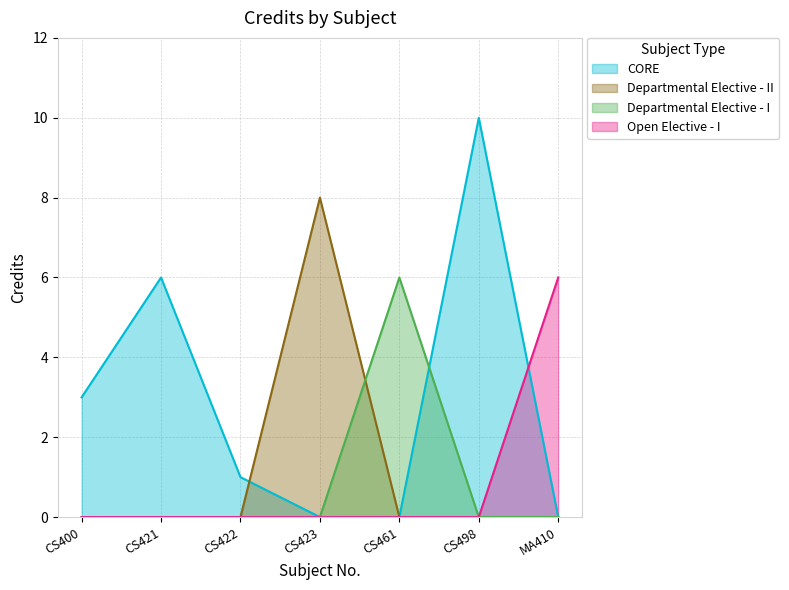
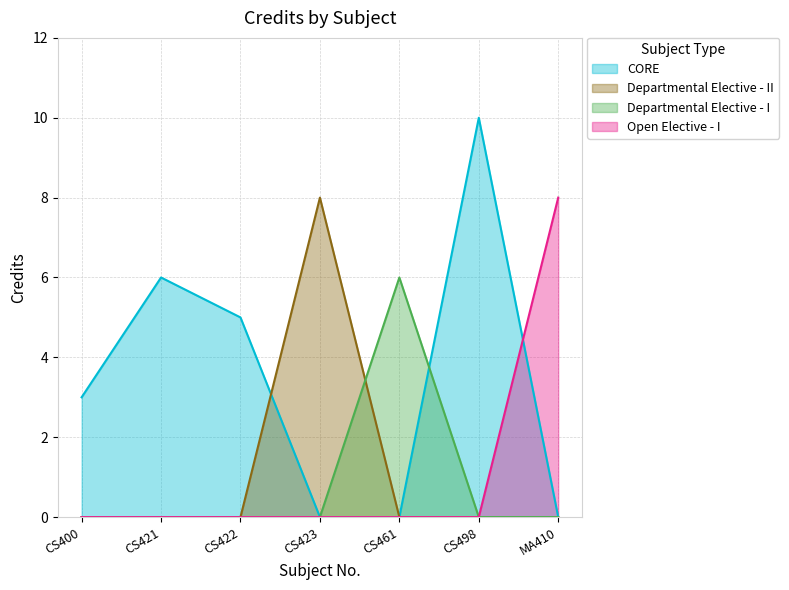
CORE, CS422: 1 -> 5
Open Elective - I, MA410: 6 -> 8
